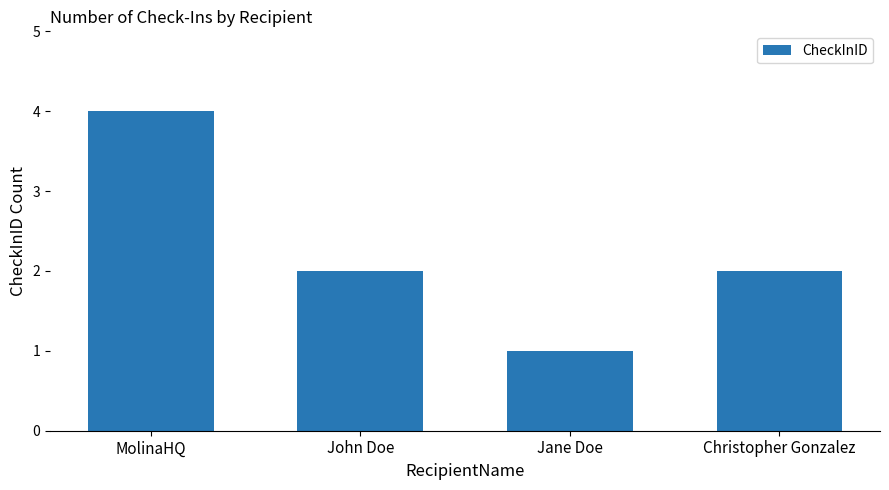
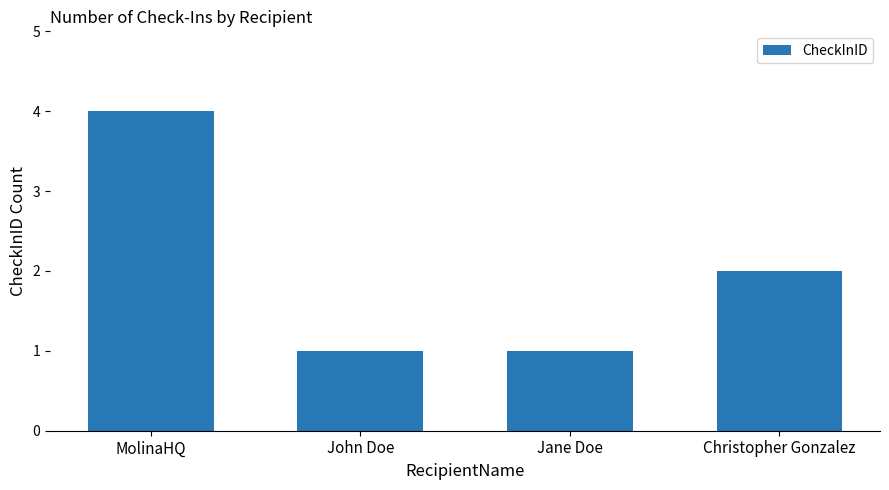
John Doe: 2 -> 1
